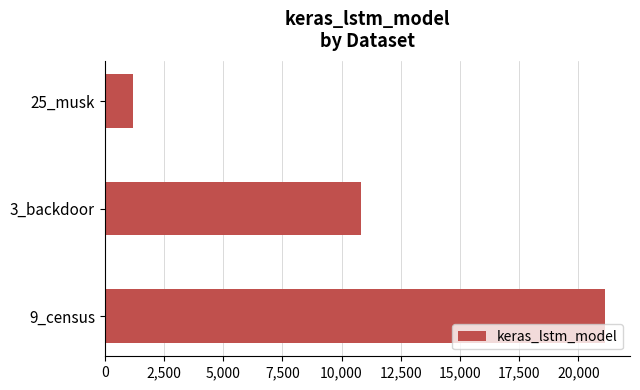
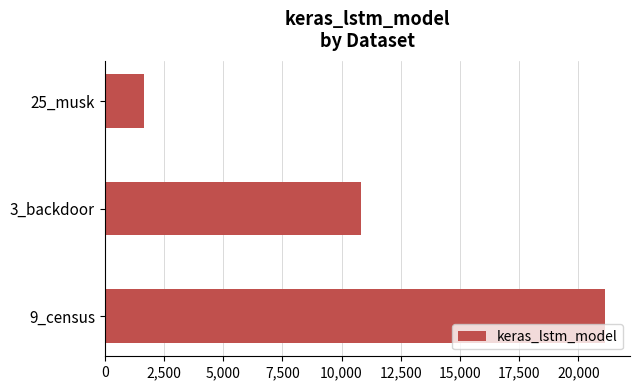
25_musk: 1,200 -> 1,700
